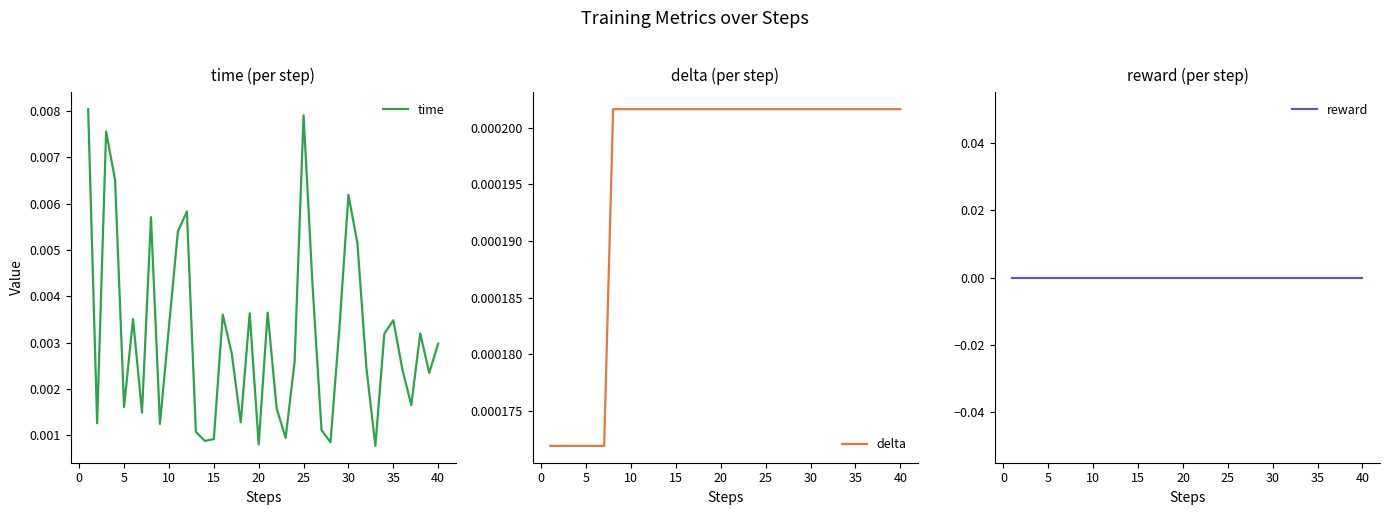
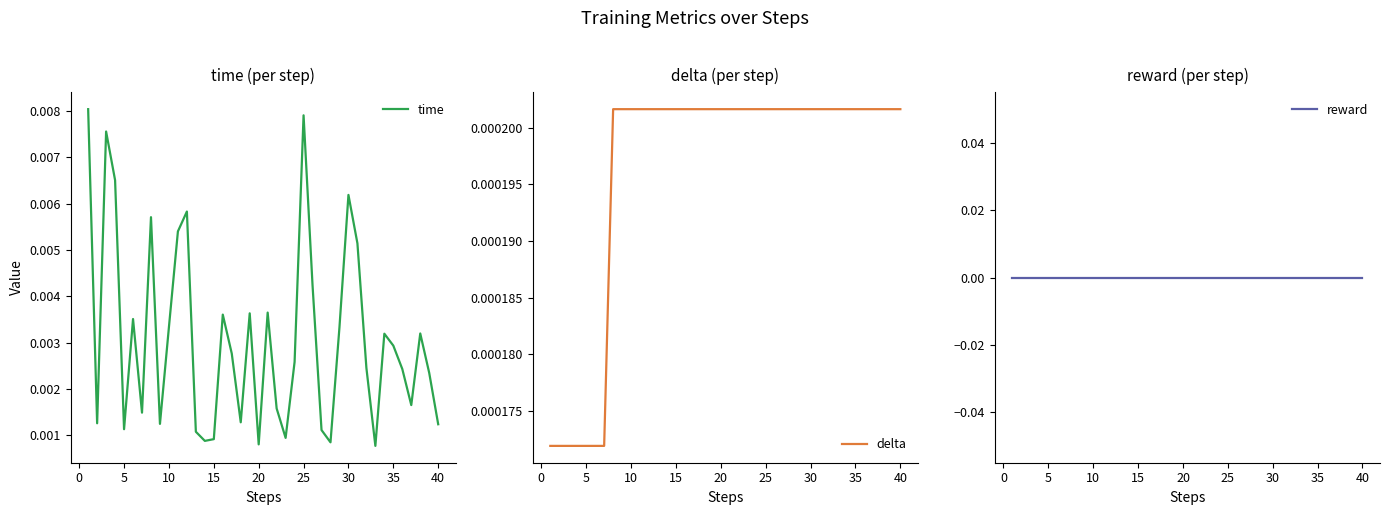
time (per step), 5: 0.0016 -> 0.0011
time (per step), 35: 0.0035 -> 0.0029
time (per step), 40: 0.0030 -> 0.0012
